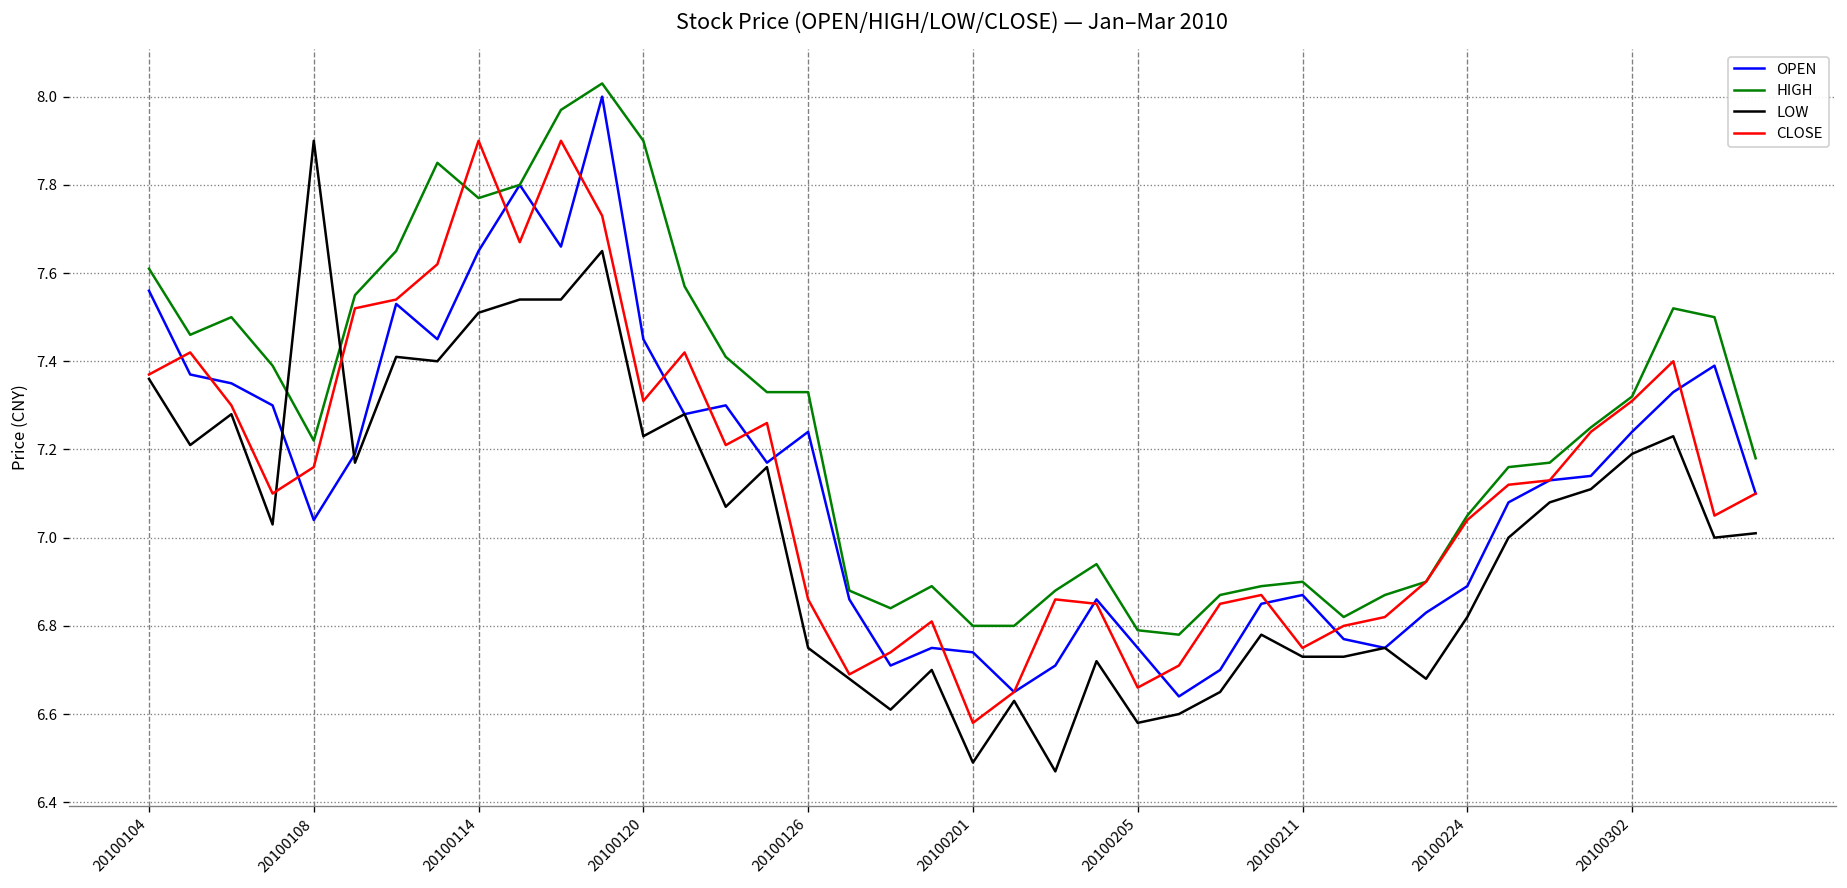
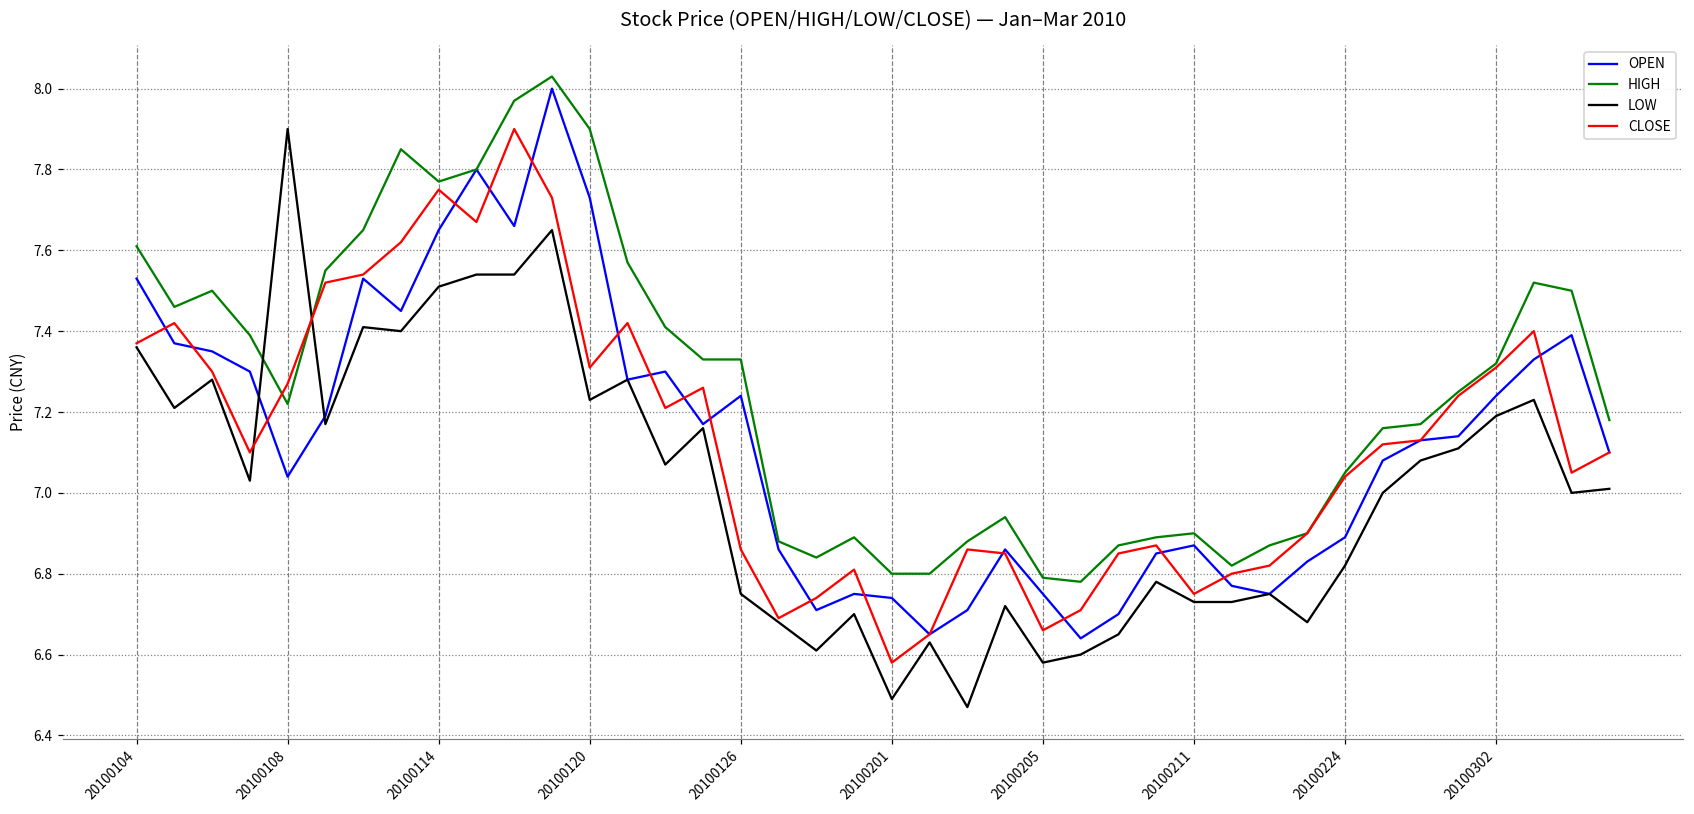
OPEN, 20100104: 7.56 -> 7.53
CLOSE, 20100108: 7.16 -> 7.27
CLOSE, 20100114: 7.90 -> 7.75
OPEN, 20100120: 7.45 -> 7.73
